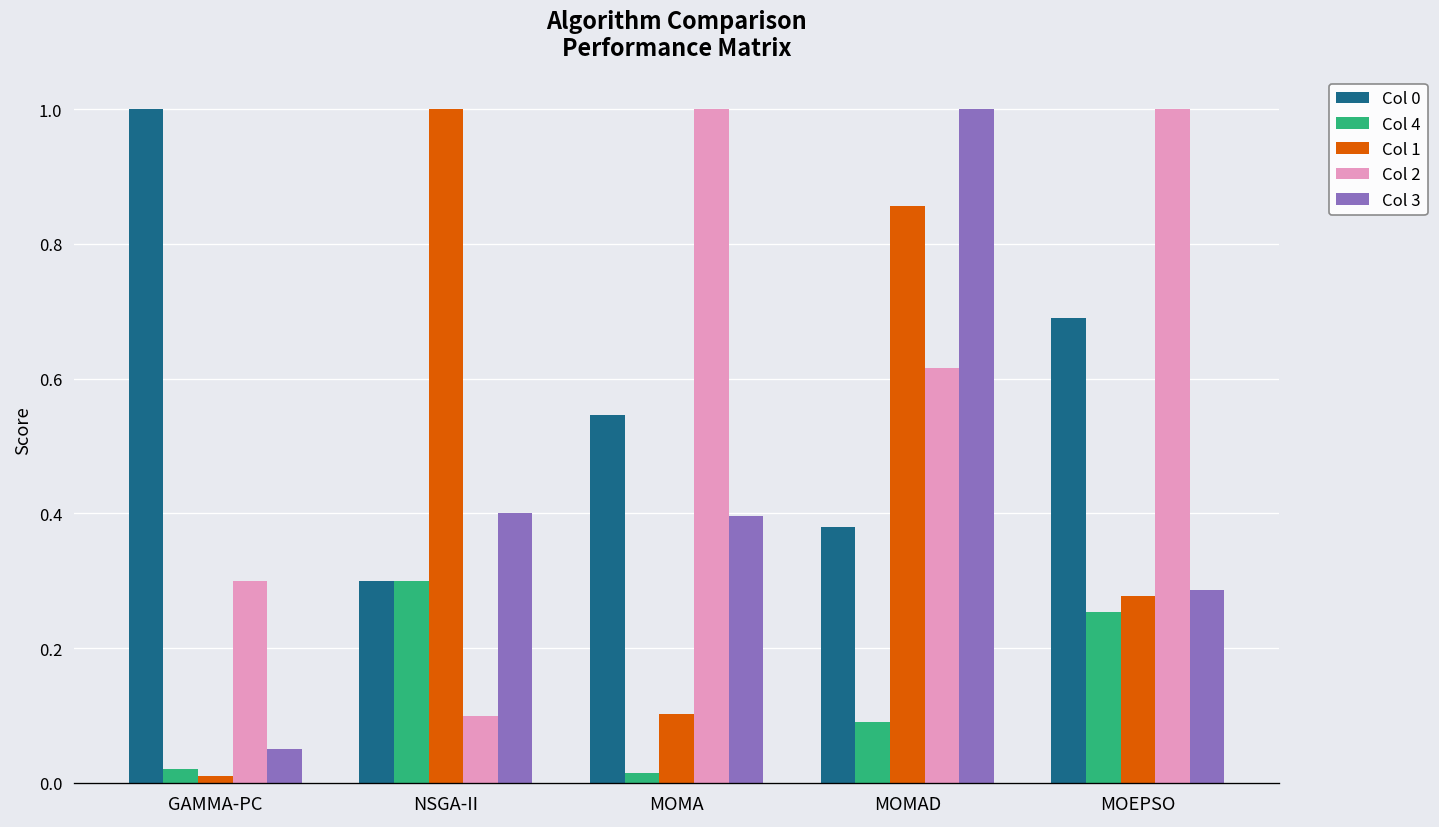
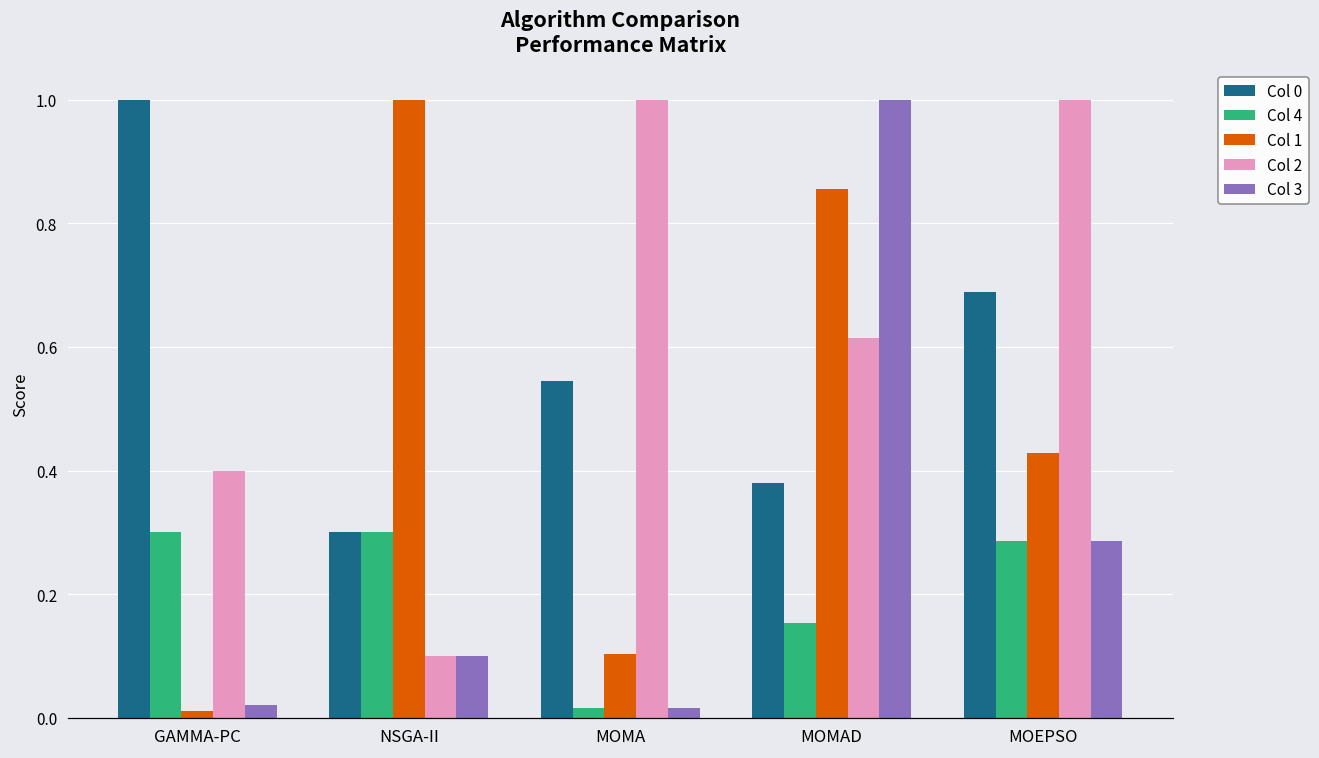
Col 4, GAMMA-PC: 0.02 -> 0.30
Col 2, GAMMA-PC: 0.3 -> 0.4
Col 3, GAMMA-PC: 0.05 -> 0.02
Col 3, NSGA-II: 0.4 -> 0.1
Col 3, MOMA: 0.40 -> 0.02
Col 4, MOMAD: 0.09 -> 0.15
Col 4, MOEPSO: 0.25 -> 0.29
Col 1, MOEPSO: 0.28 -> 0.43
